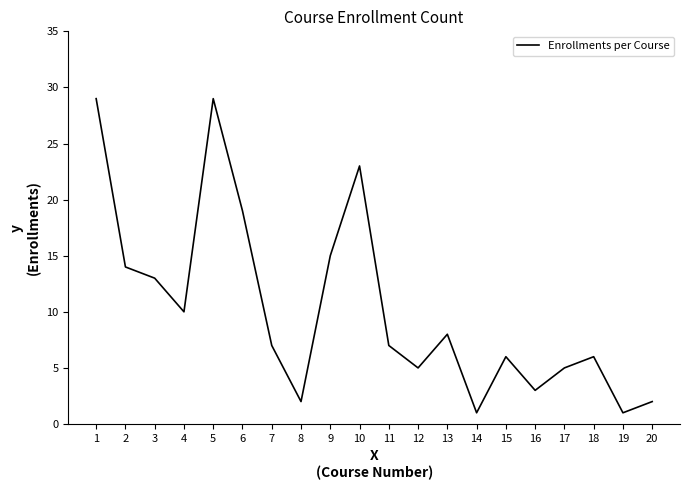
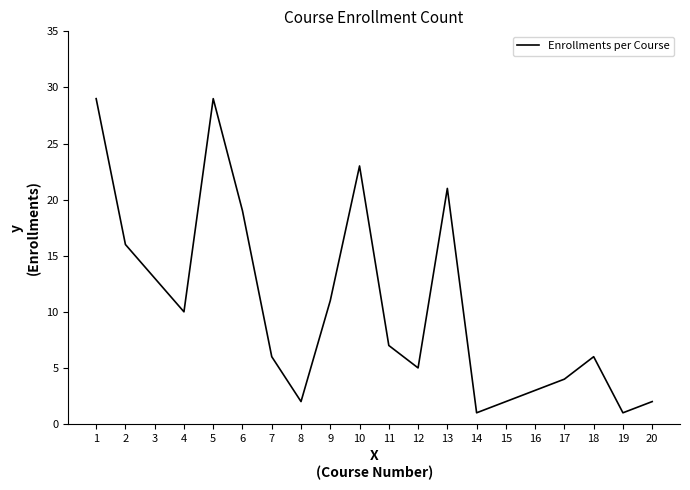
2: 14 -> 16
7: 7 -> 6
9: 15 -> 11
13: 8 -> 21
15: 6 -> 2
17: 5 -> 4
